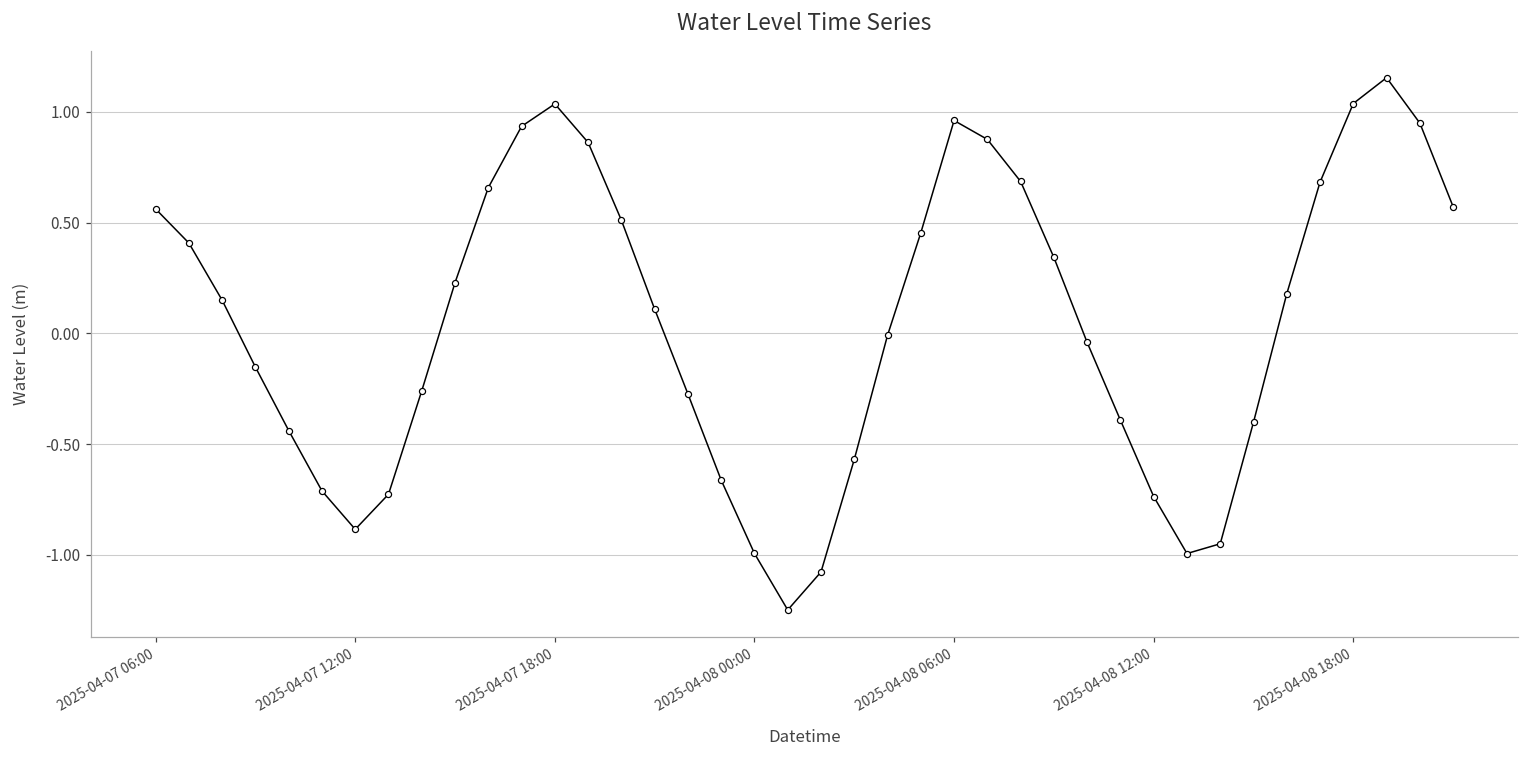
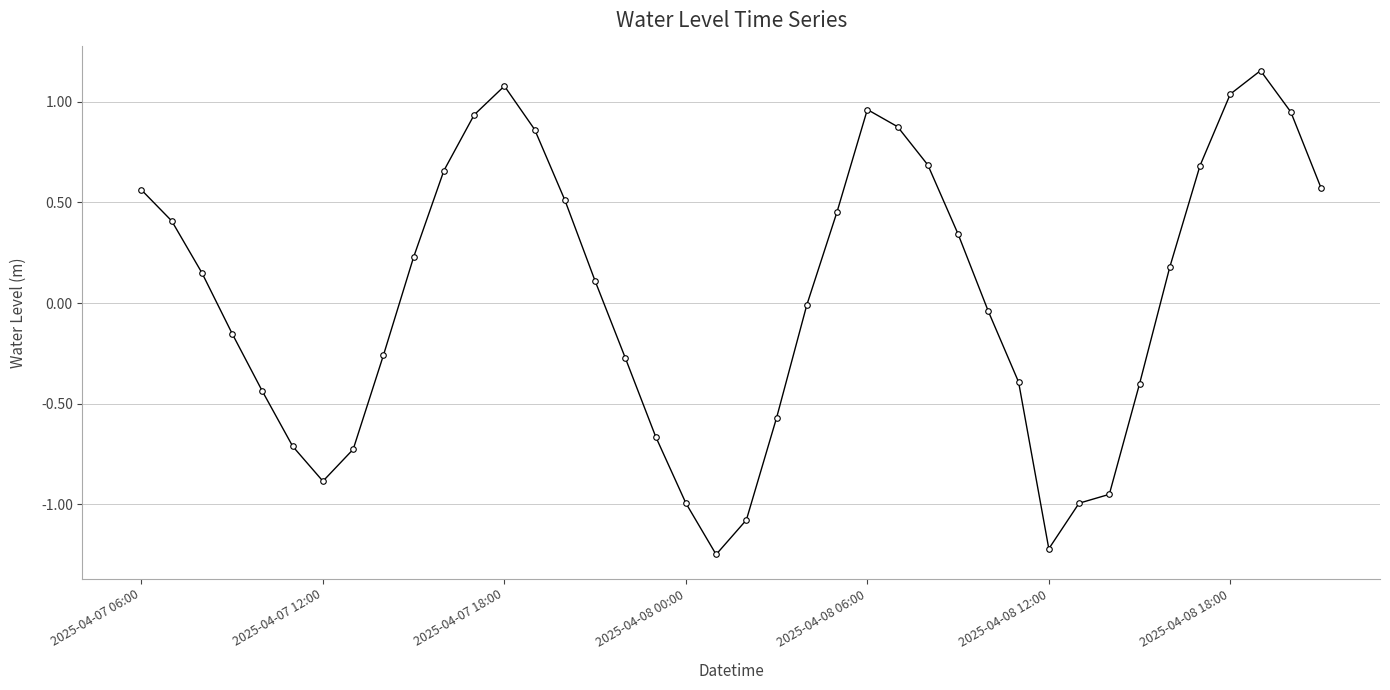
2025-04-07 18:00: 1.04 -> 1.08
2025-04-08 12:00: -0.74 -> -1.22
